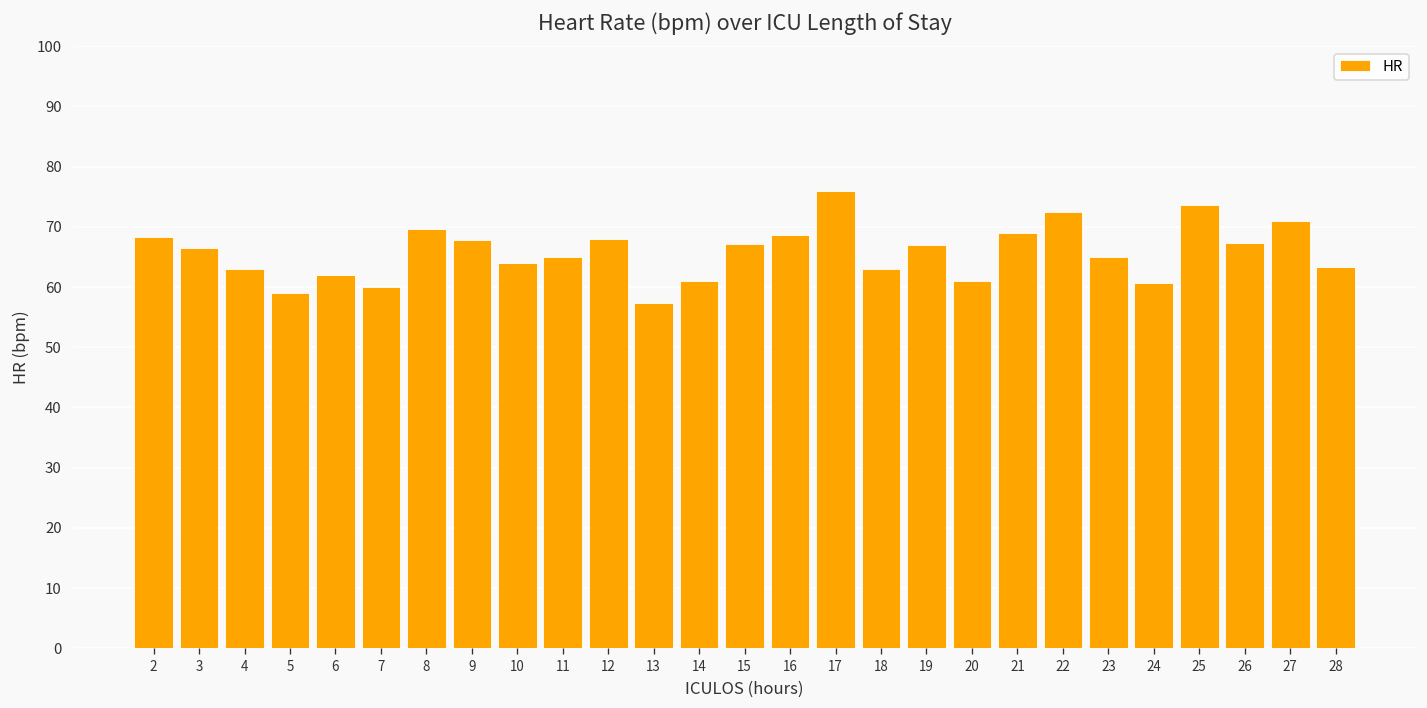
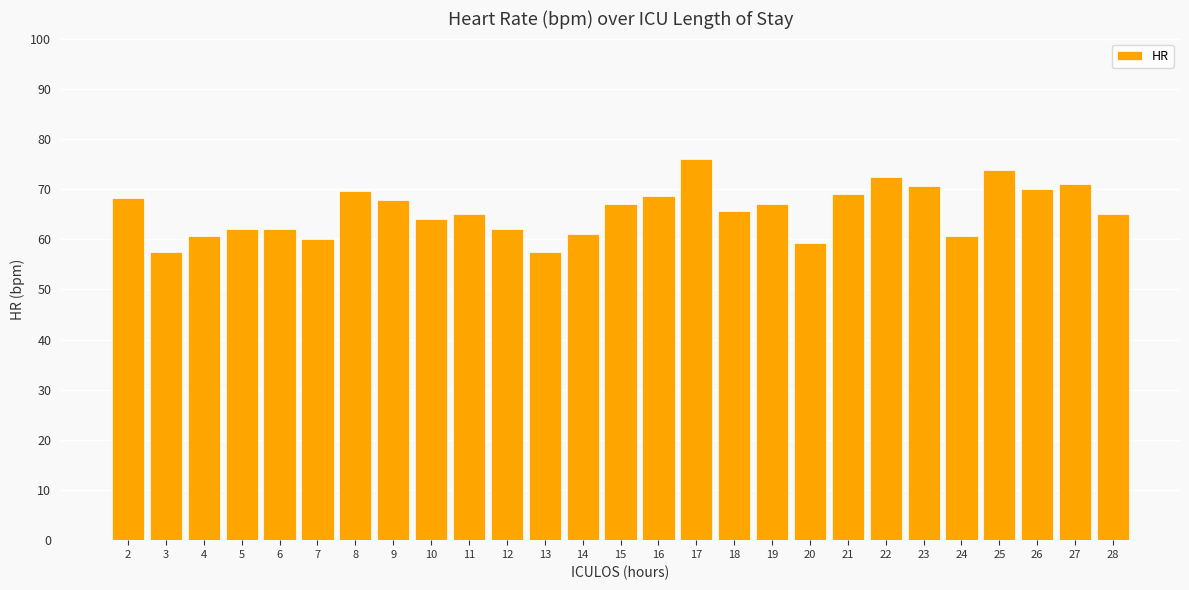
3: 67 -> 57
4: 63 -> 61
5: 59 -> 62
12: 68 -> 62
18: 63 -> 66
20: 61 -> 59
23: 65 -> 71
26: 67 -> 70
28: 63 -> 65
